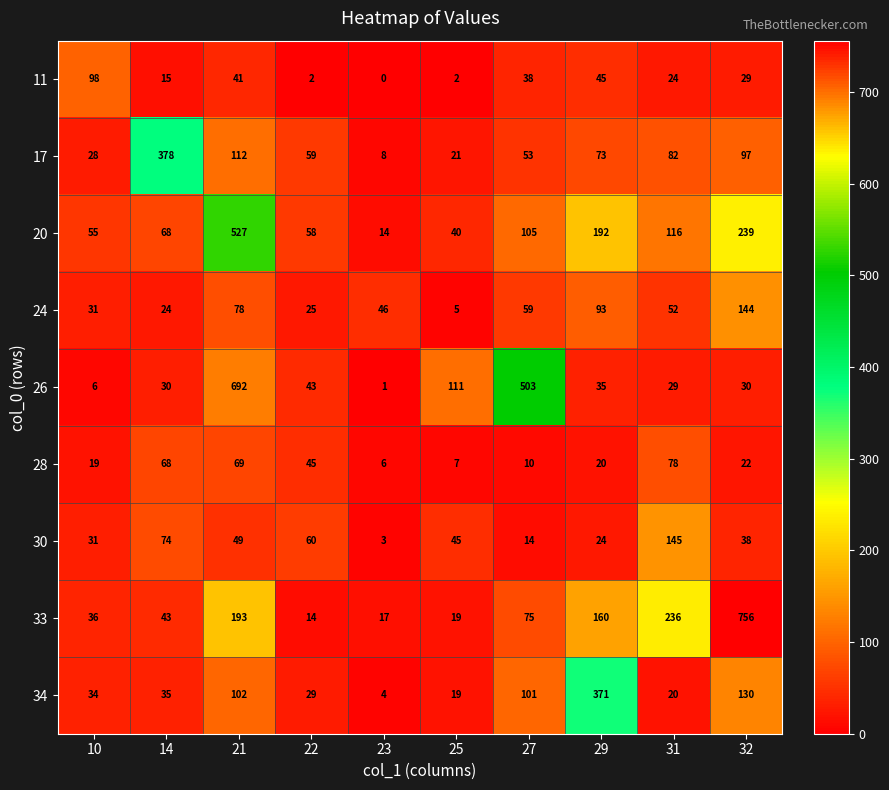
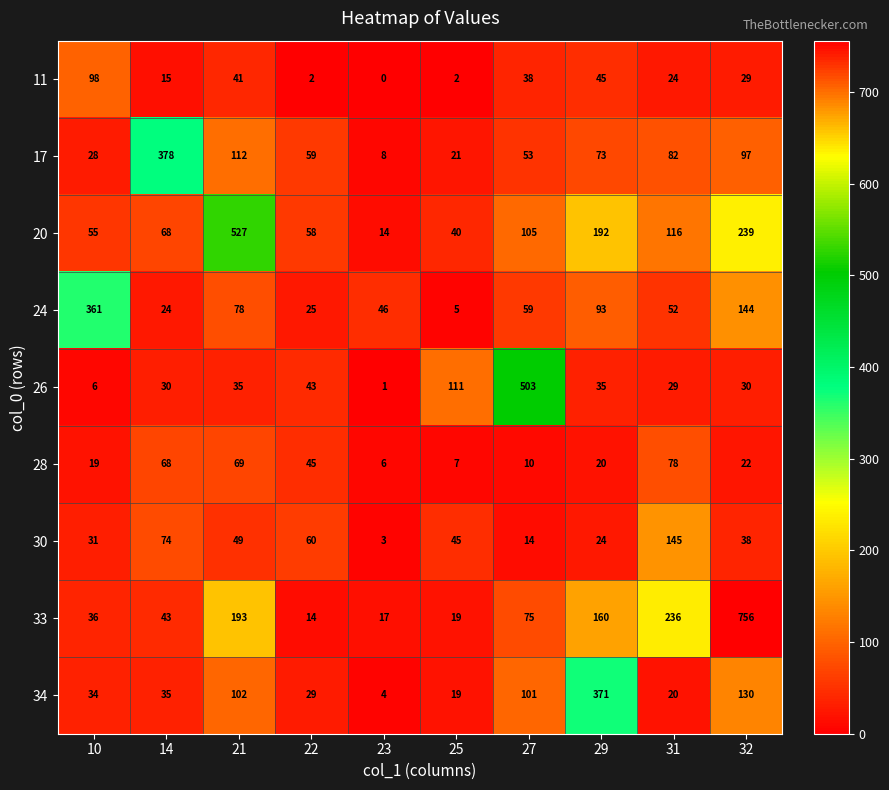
24, 10: 31 -> 361
26, 21: 692 -> 35
